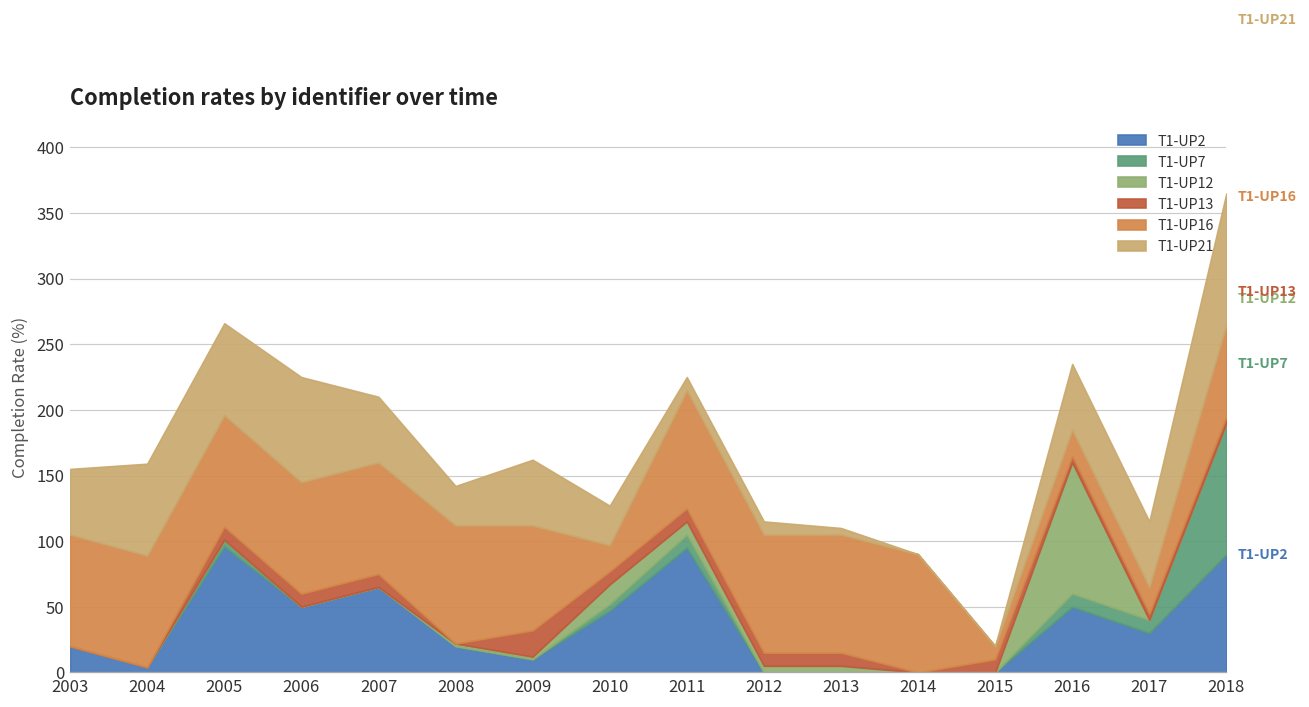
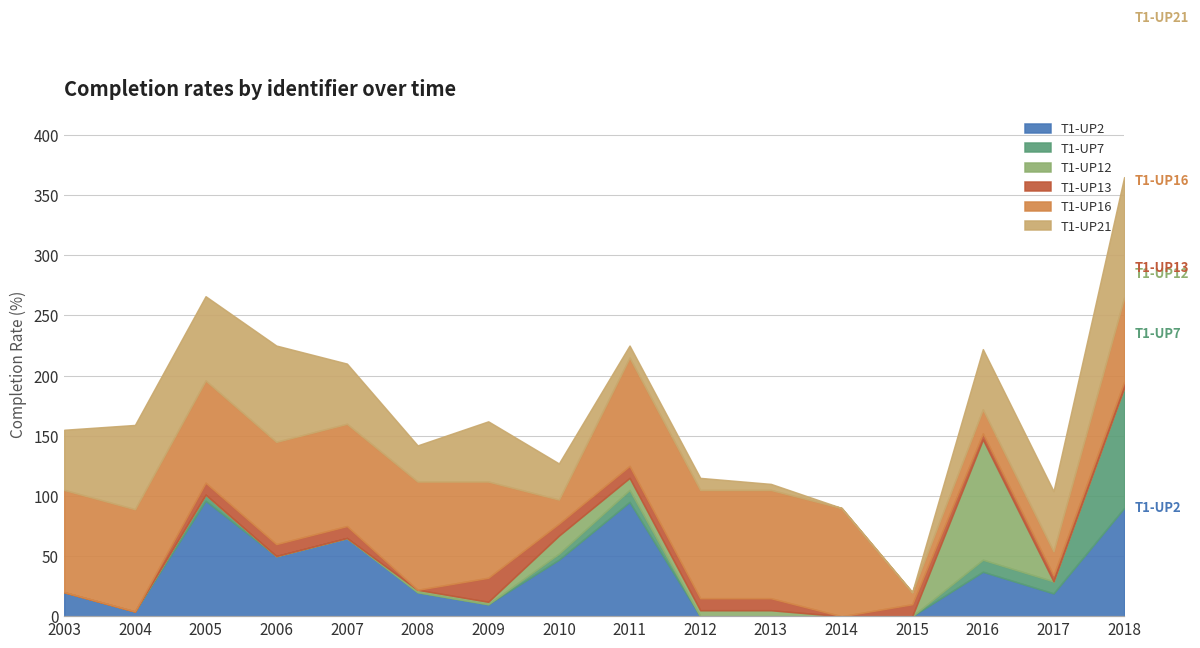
T1-UP2, 2016: 50 -> 37
T1-UP2, 2017: 30 -> 19
